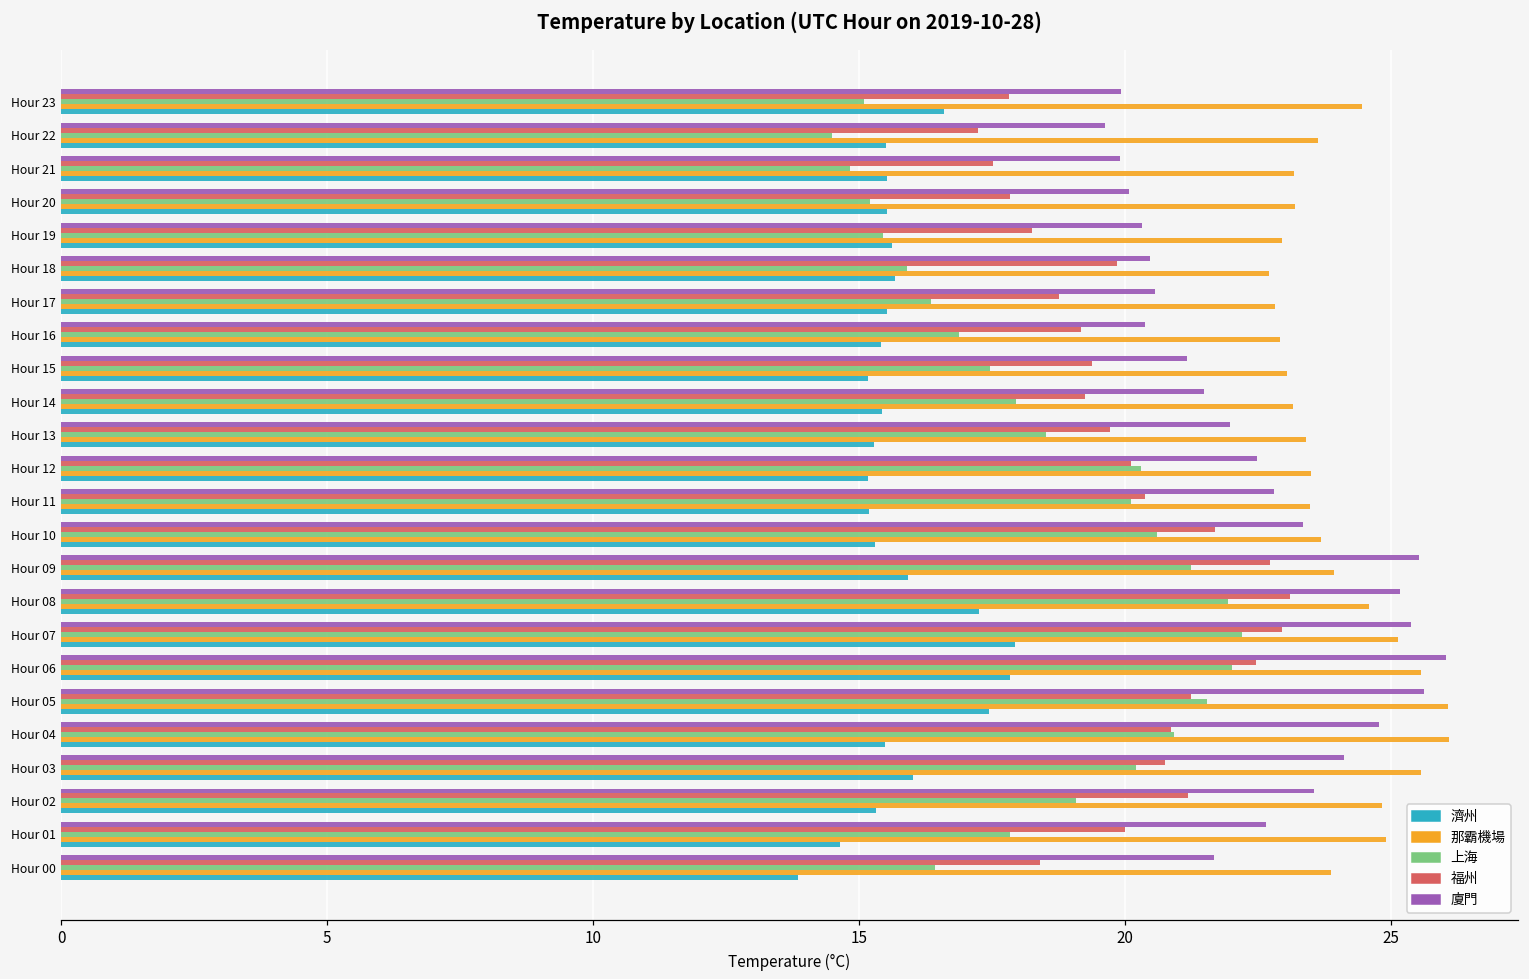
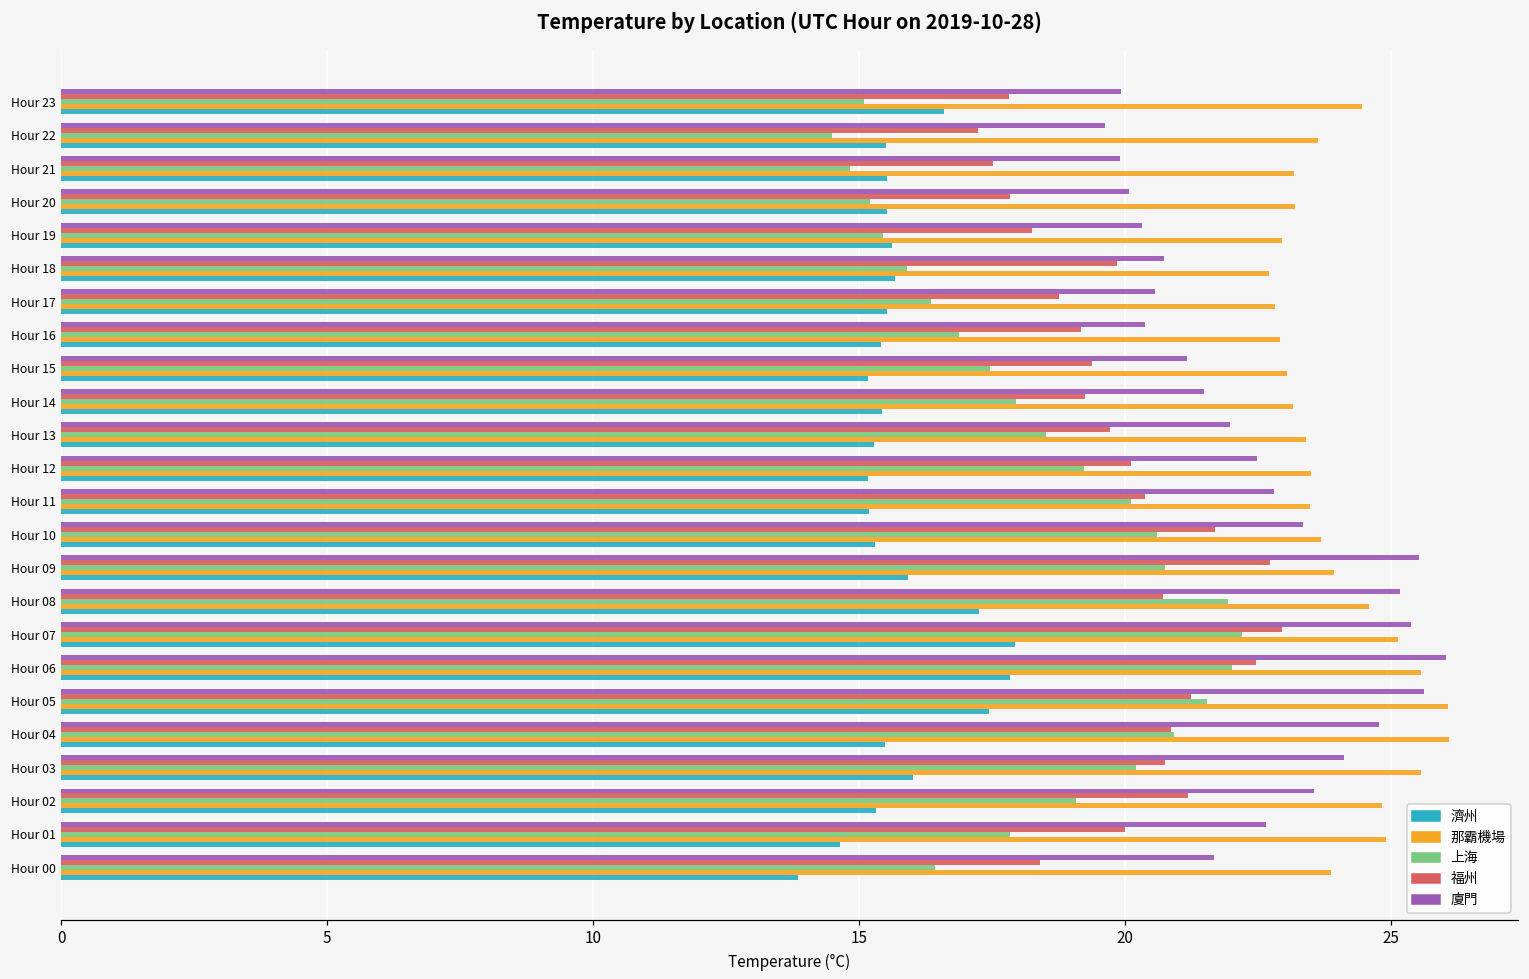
廈門, Hour 18: 20.5 -> 20.7
上海, Hour 12: 20.3 -> 19.2
上海, Hour 09: 21.2 -> 20.8
福州, Hour 08: 23.1 -> 20.7
